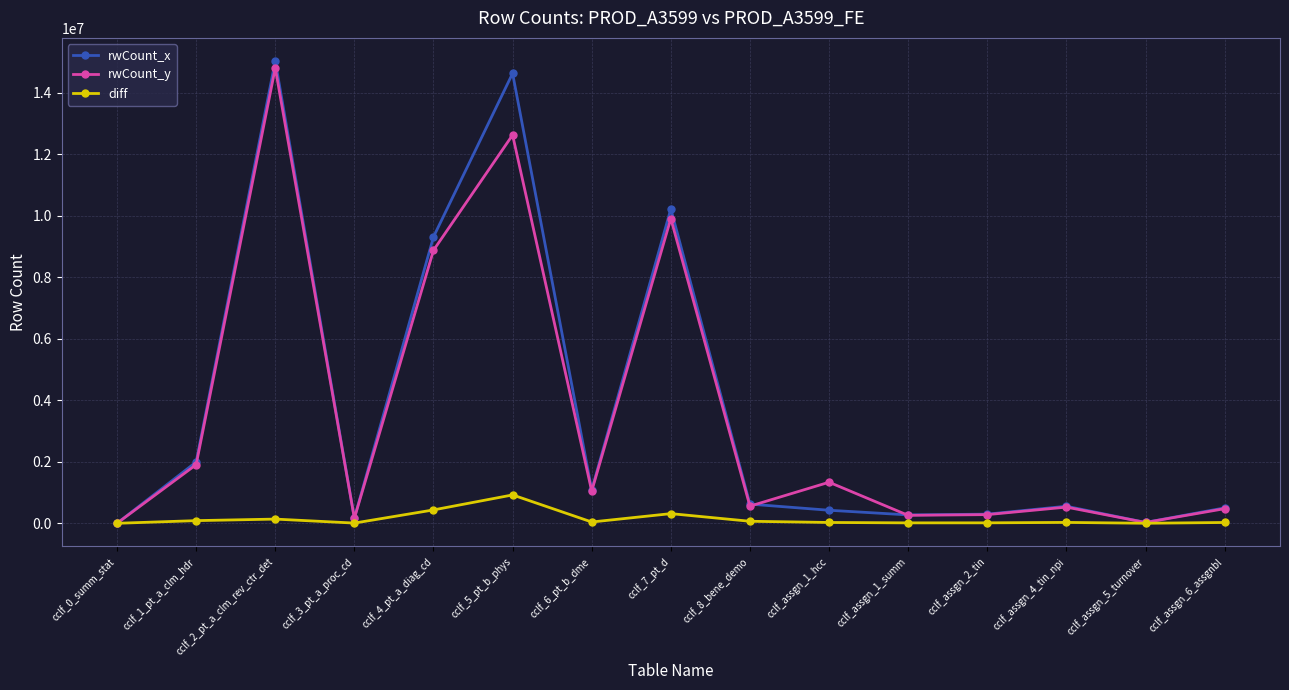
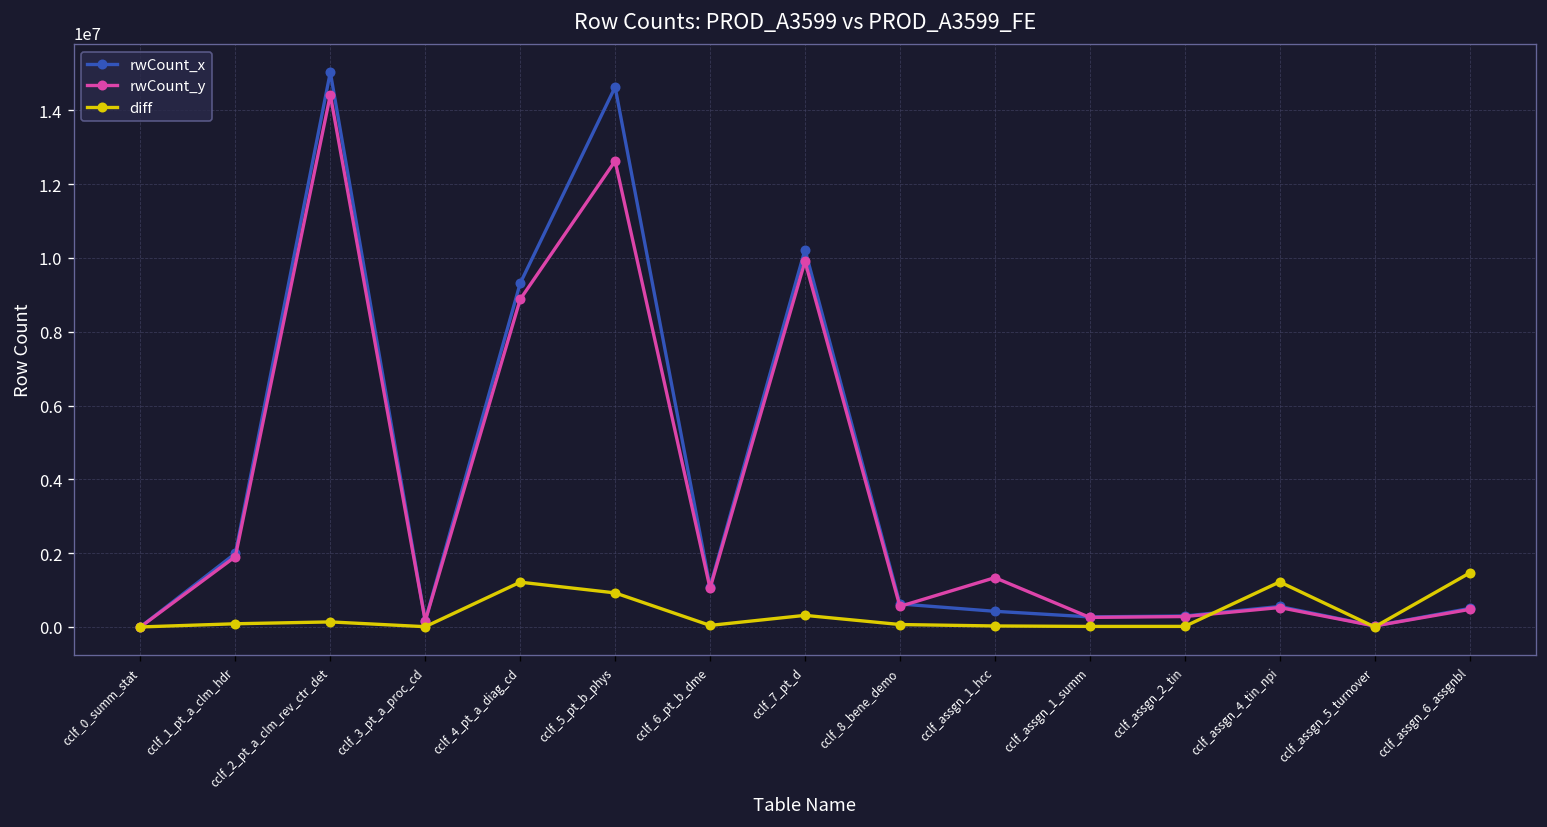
rwCount_y, cclf_2_pt_a_clm_rev_ctr_det: 14800000 -> 14400000
diff, cclf_4_pt_a_diag_cd: 400000 -> 1200000
diff, cclf_assgn_4_tin_npi: 0 -> 1200000
diff, cclf_assgn_6_assgnbl: 0 -> 1500000
